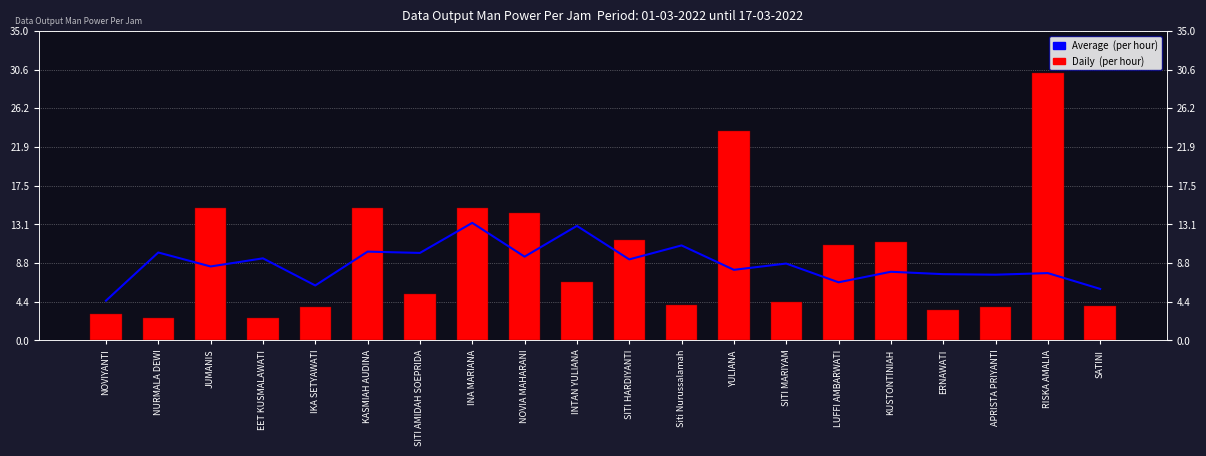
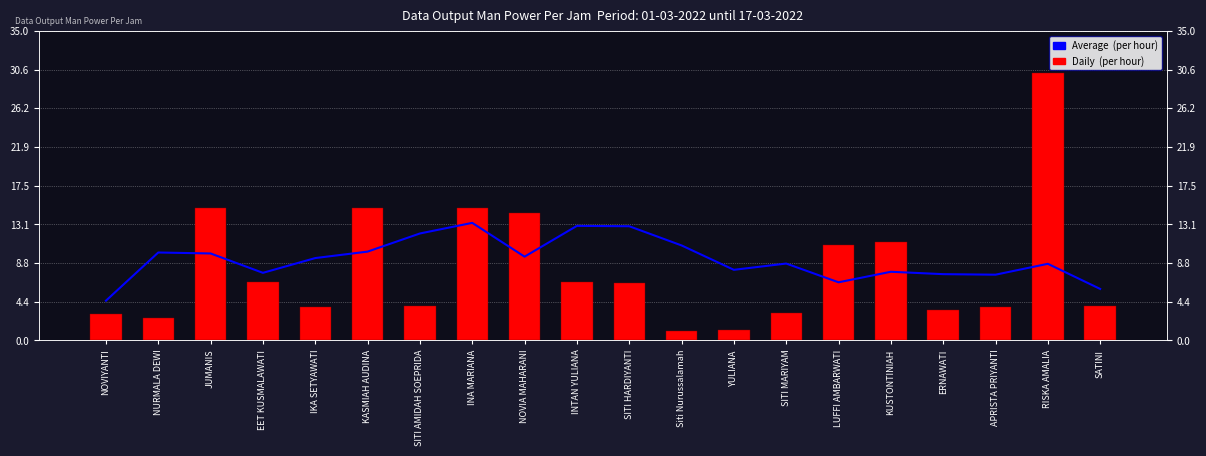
Average (per hour), JUMANIS: 8 -> 10
Average (per hour), EET KUSMALAWATI: 9 -> 8
Daily (per hour), EET KUSMALAWATI: 3 -> 7
Average (per hour), IKA SETYAWATI: 6 -> 9
Average (per hour), SITI AMIDAH SOEPRIDA: 10 -> 12
Daily (per hour), SITI AMIDAH SOEPRIDA: 5 -> 4
Average (per hour), SITI HARDIYANTI: 9 -> 13
Daily (per hour), SITI HARDIYANTI: 11 -> 7
Daily (per hour), Siti Nurussalamah: 4 -> 1
Daily (per hour), YULIANA: 24 -> 1
Daily (per hour), SITI MARIYAM: 4 -> 3
Average (per hour), RISKA AMALIA: 8 -> 9
